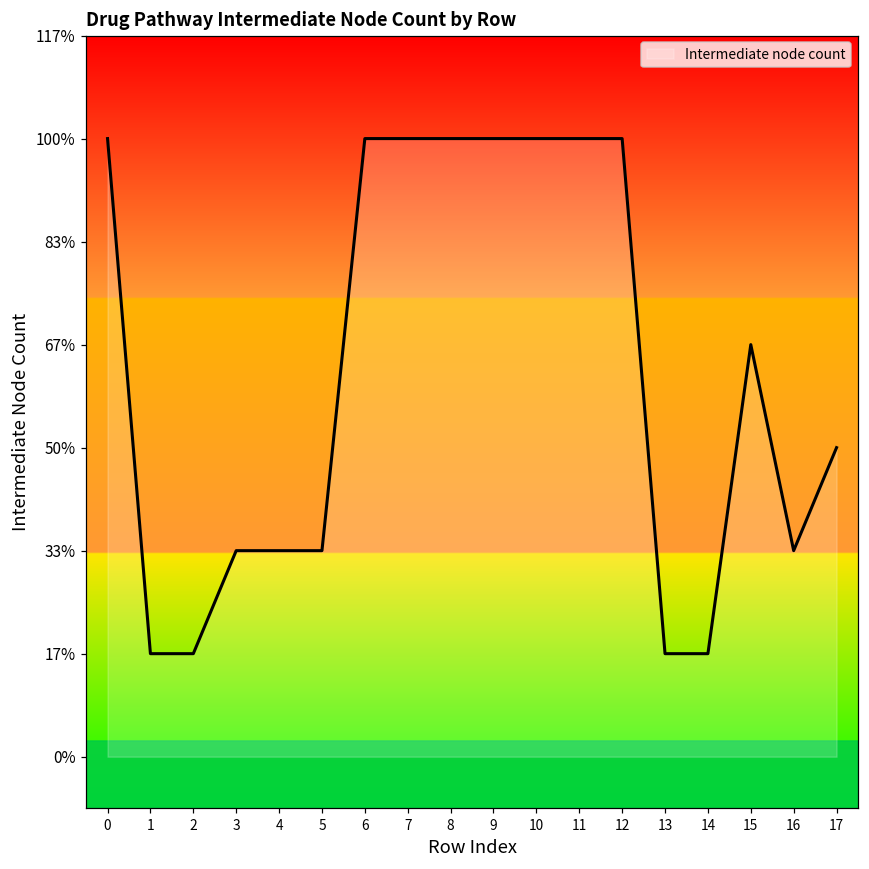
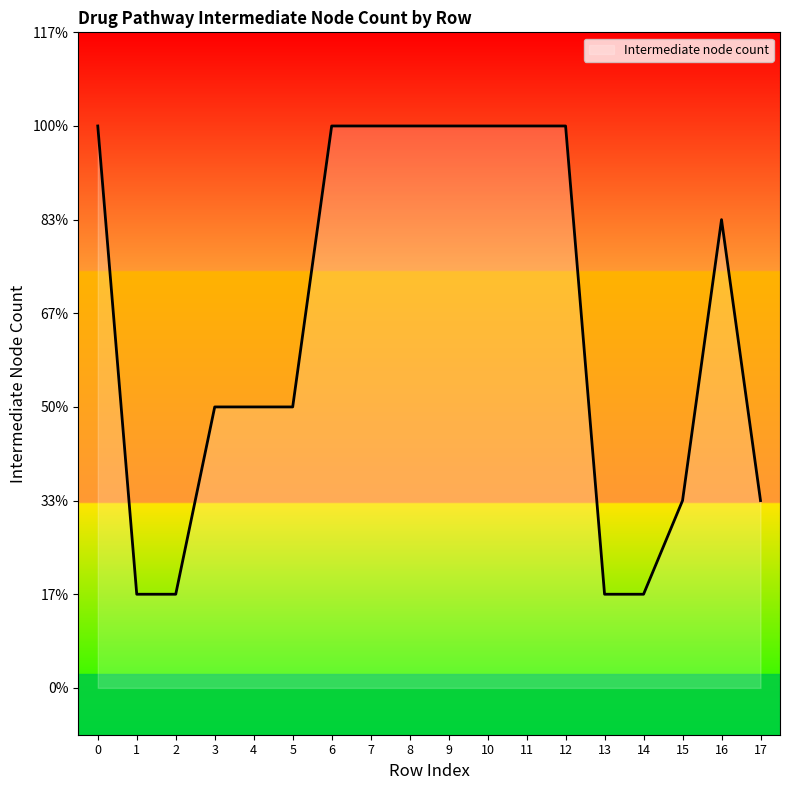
3: 33% -> 50%
4: 33% -> 50%
5: 33% -> 50%
15: 67% -> 33%
16: 33% -> 84%
17: 50% -> 33%
